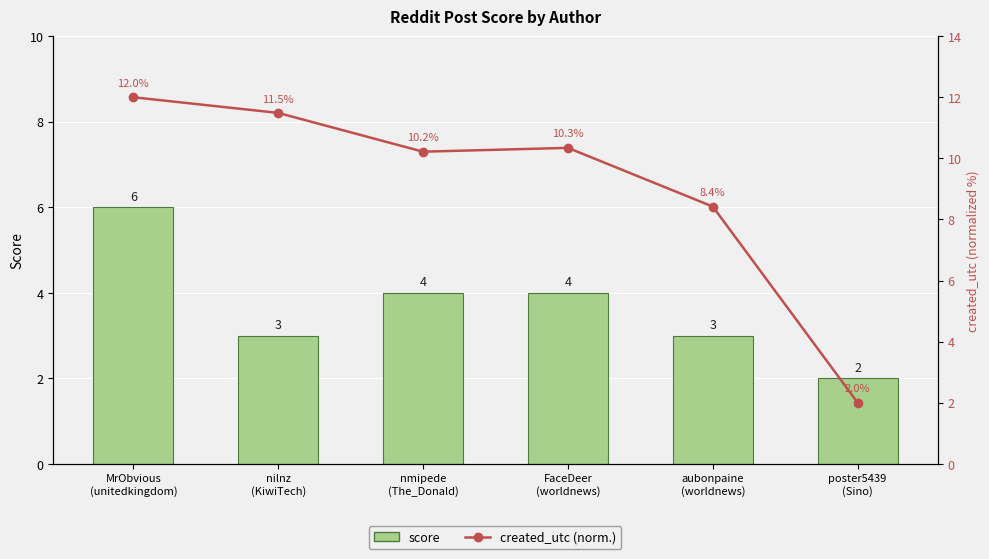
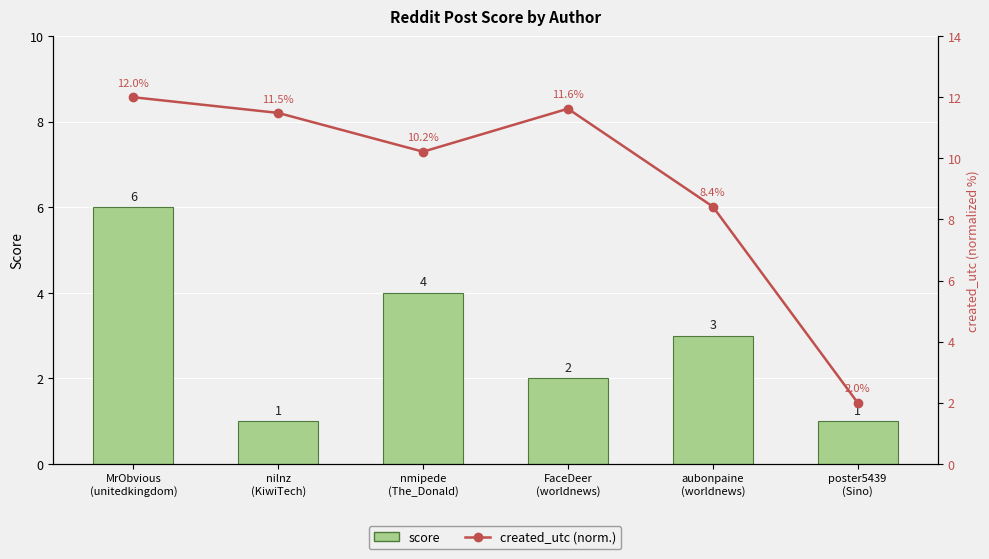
score, nilnz (KiwiTech): 3 -> 1
score, FaceDeer (worldnews): 4 -> 2
score, poster5439 (Sino): 2 -> 1
created_utc (norm.), FaceDeer (worldnews): 10.3% -> 11.6%
